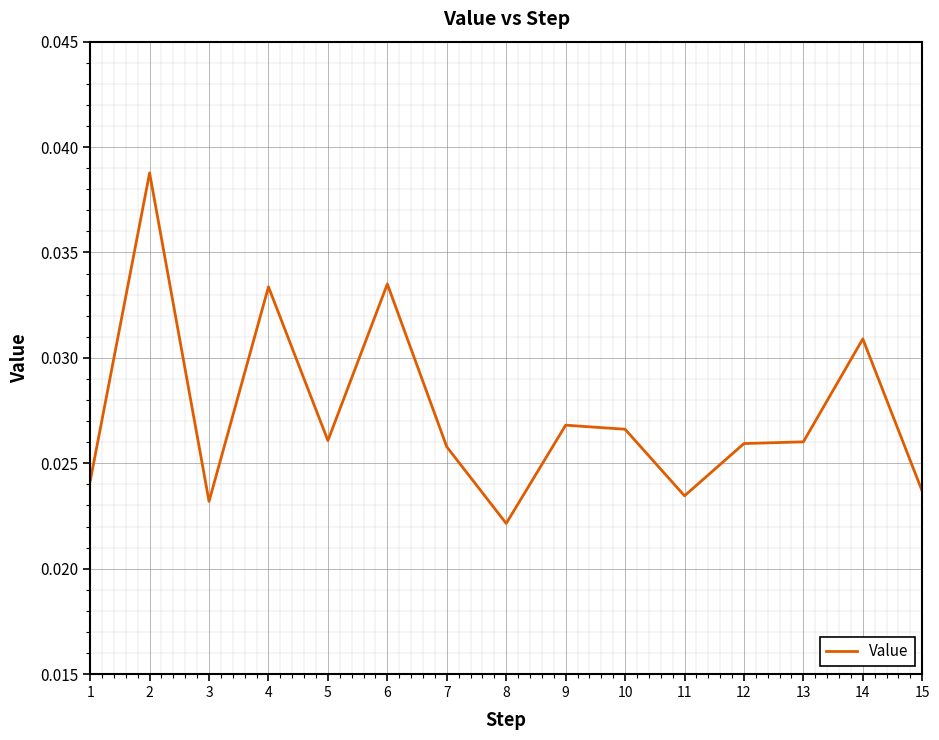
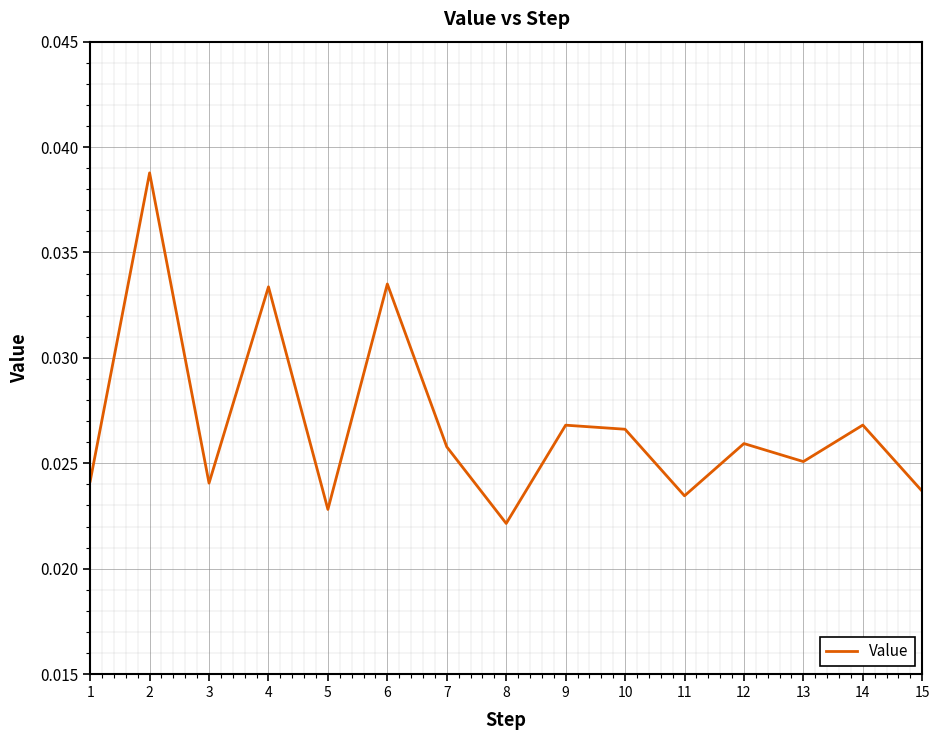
3: 0.0232 -> 0.0241
5: 0.0261 -> 0.0228
13: 0.0260 -> 0.0251
14: 0.0309 -> 0.0268
